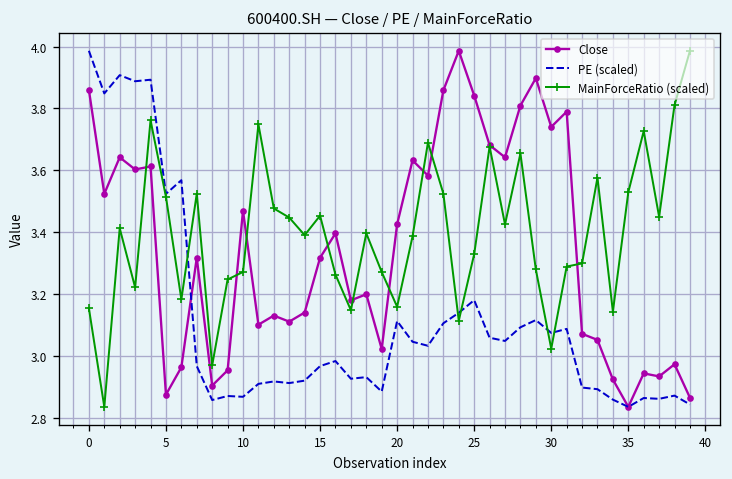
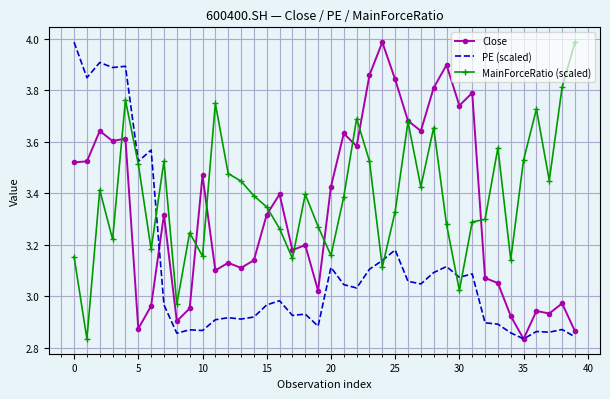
Close, 0: 3.86 -> 3.52
MainForceRatio (scaled), 10: 3.27 -> 3.16
MainForceRatio (scaled), 15: 3.45 -> 3.35
